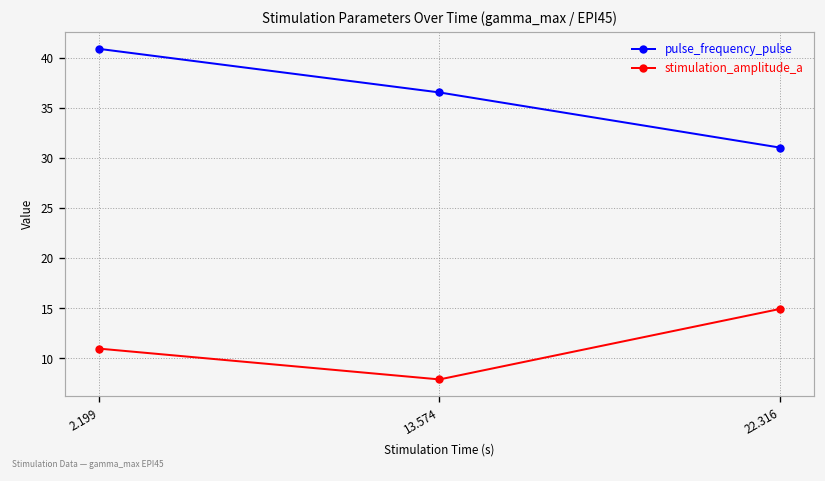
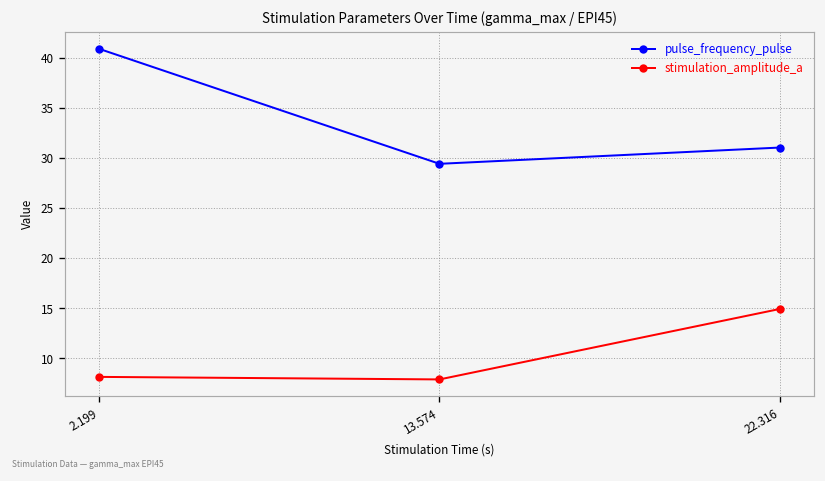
stimulation_amplitude_a, 2.199: 11 -> 8
pulse_frequency_pulse, 13.574: 37 -> 29
